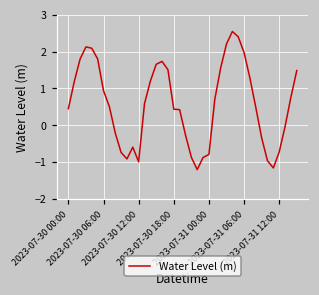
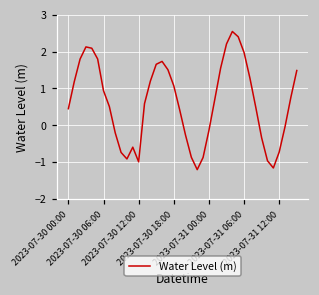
2023-07-30 18:00: 0.4 -> 1.1
2023-07-31 00:00: -0.8 -> -0.1
